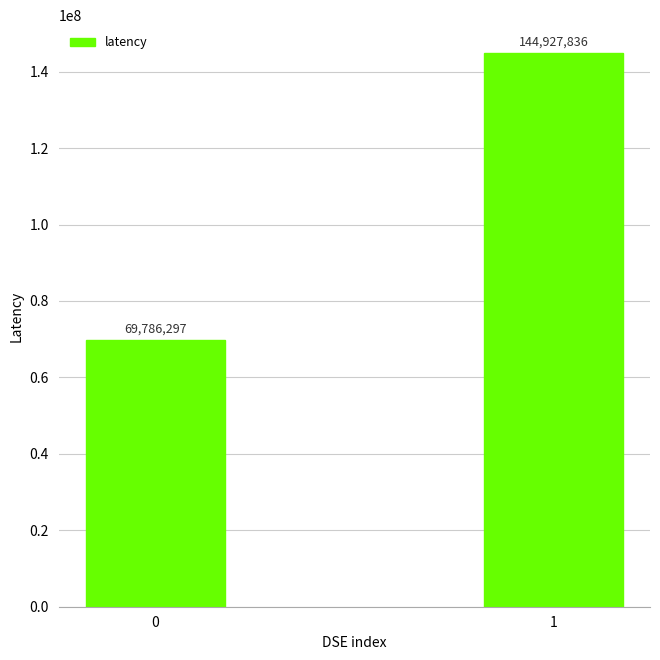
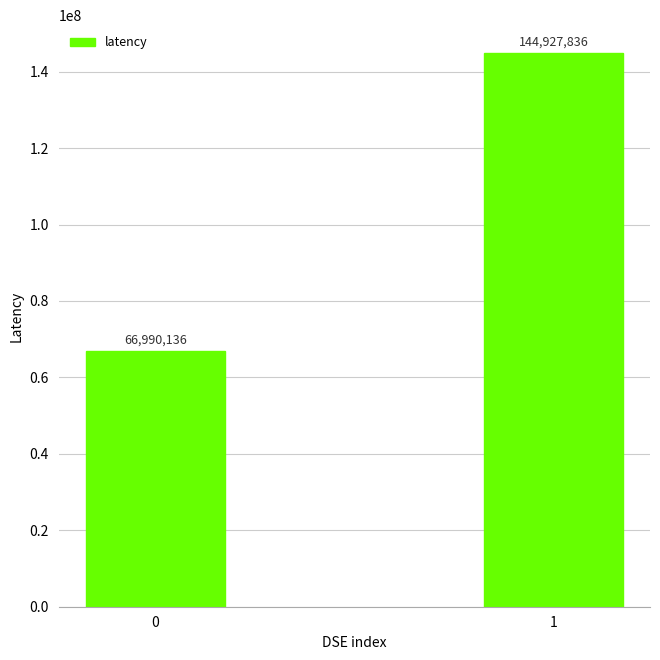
0: 69,786,297 -> 66,990,136
